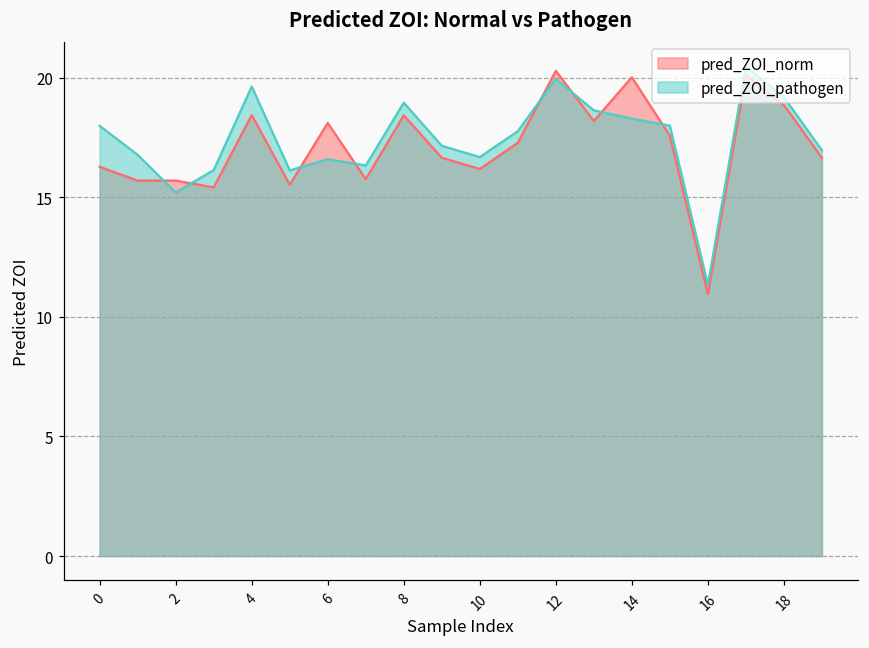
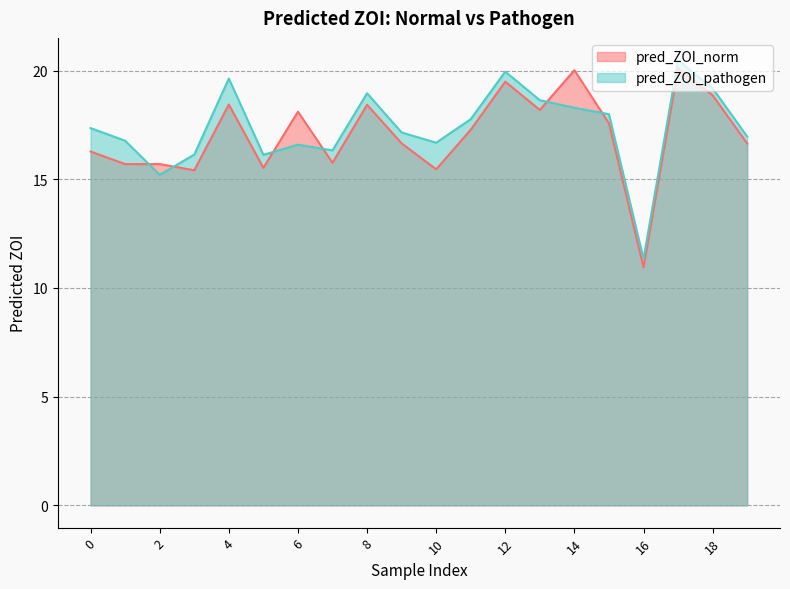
pred_ZOI_pathogen, 0: 18.0 -> 17.4
pred_ZOI_norm, 10: 16.2 -> 15.5
pred_ZOI_norm, 12: 20.3 -> 19.5
